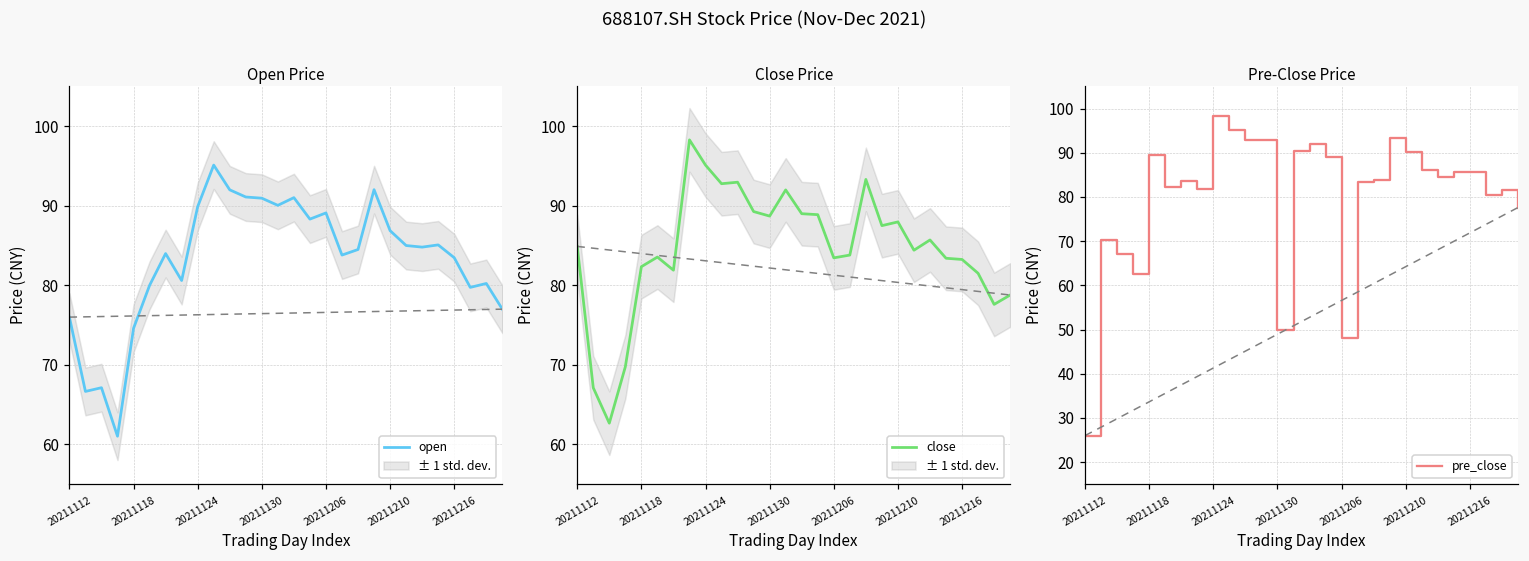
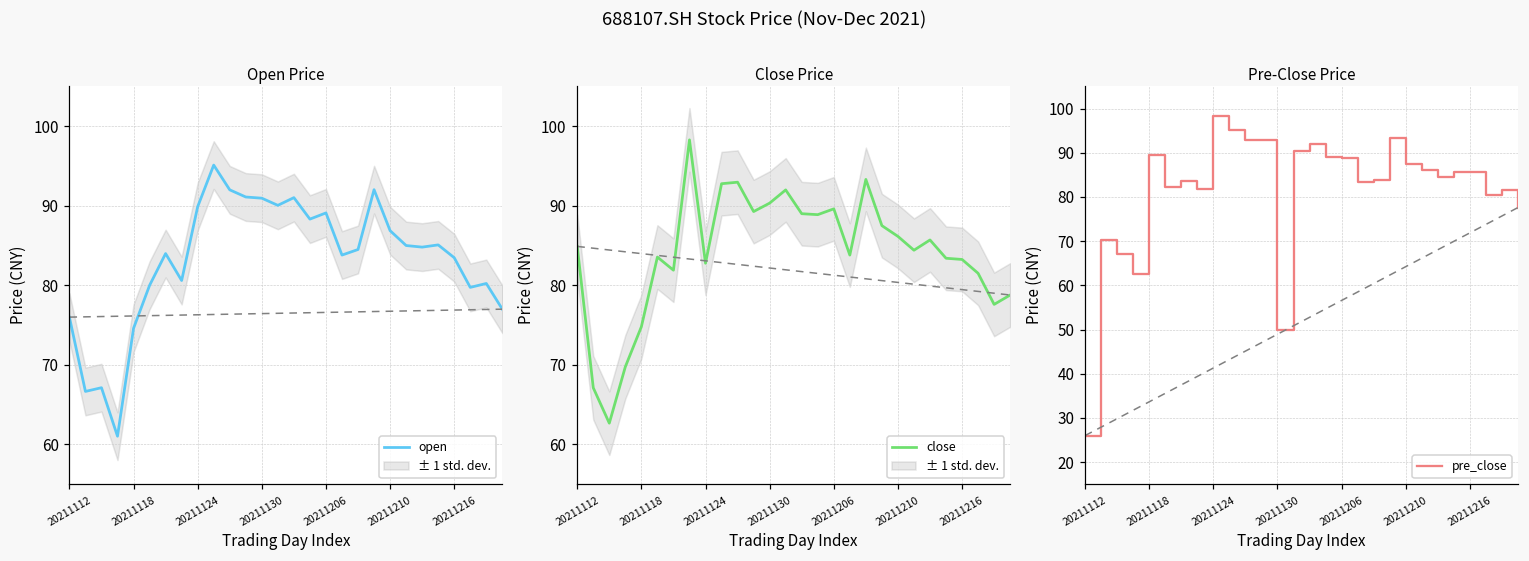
Close Price, close, 20211118: 82 -> 75
Close Price, close, 20211124: 95 -> 83
Close Price, close, 20211130: 89 -> 90
Close Price, close, 20211206: 83 -> 90
Close Price, close, 20211210: 88 -> 86
Pre-Close Price, pre_close, 20211206: 48 -> 89
Pre-Close Price, pre_close, 20211210: 90 -> 88
